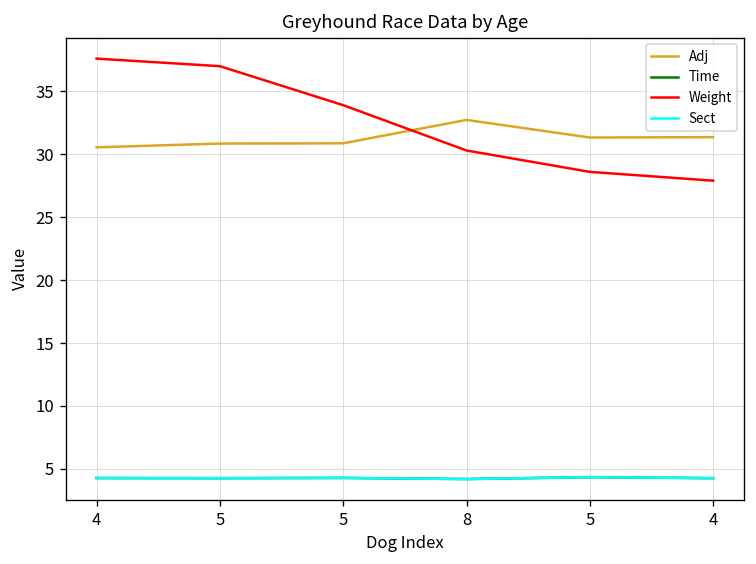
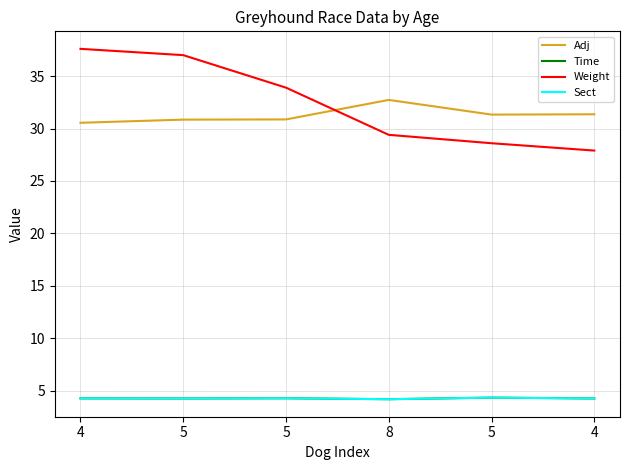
Weight, 8: 30.3 -> 29.4
